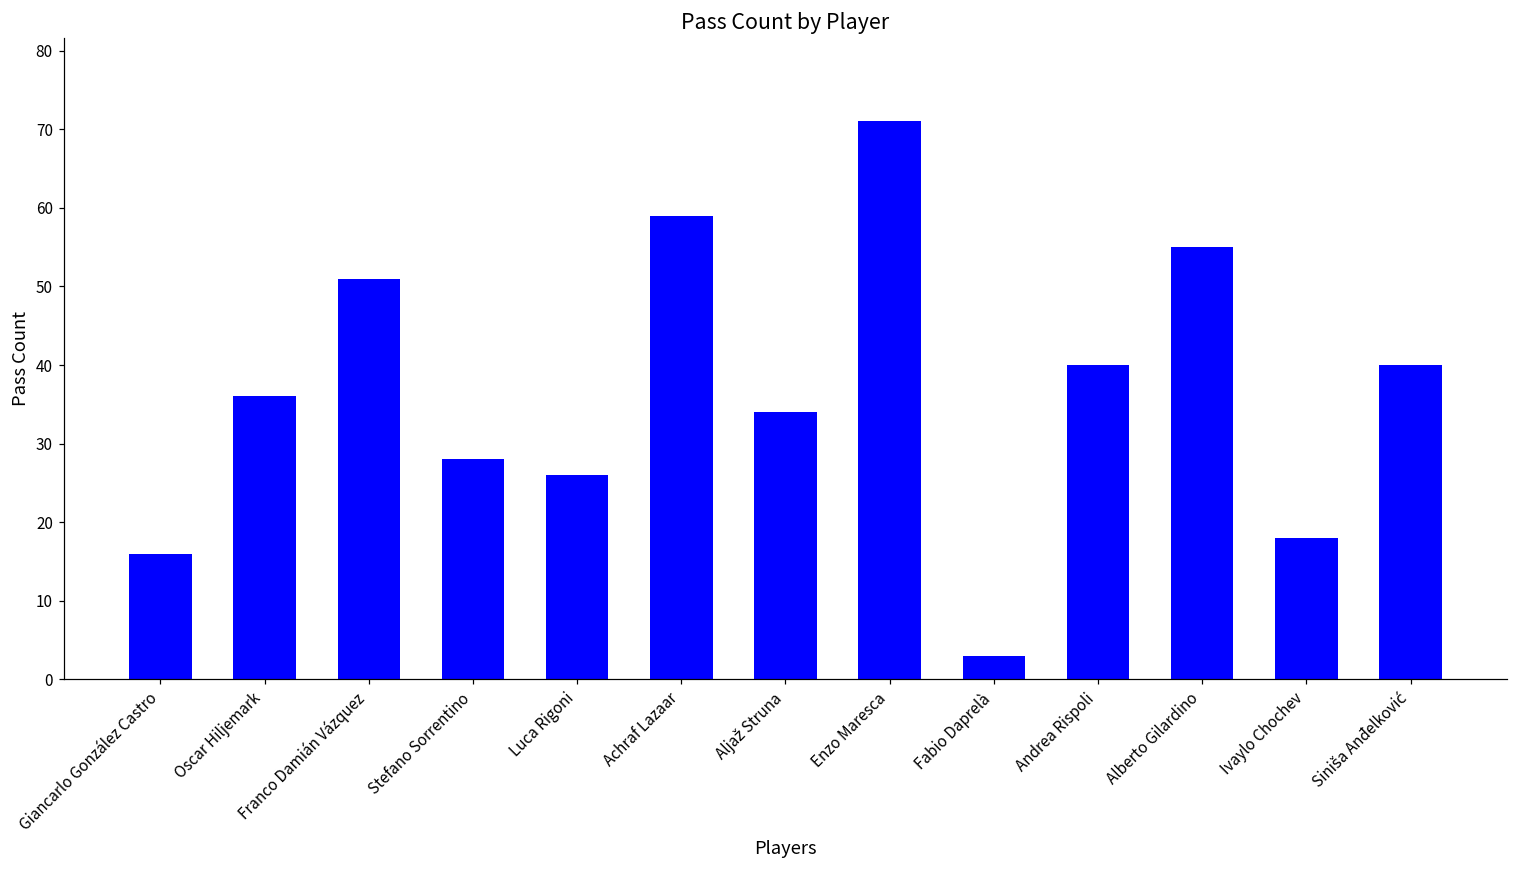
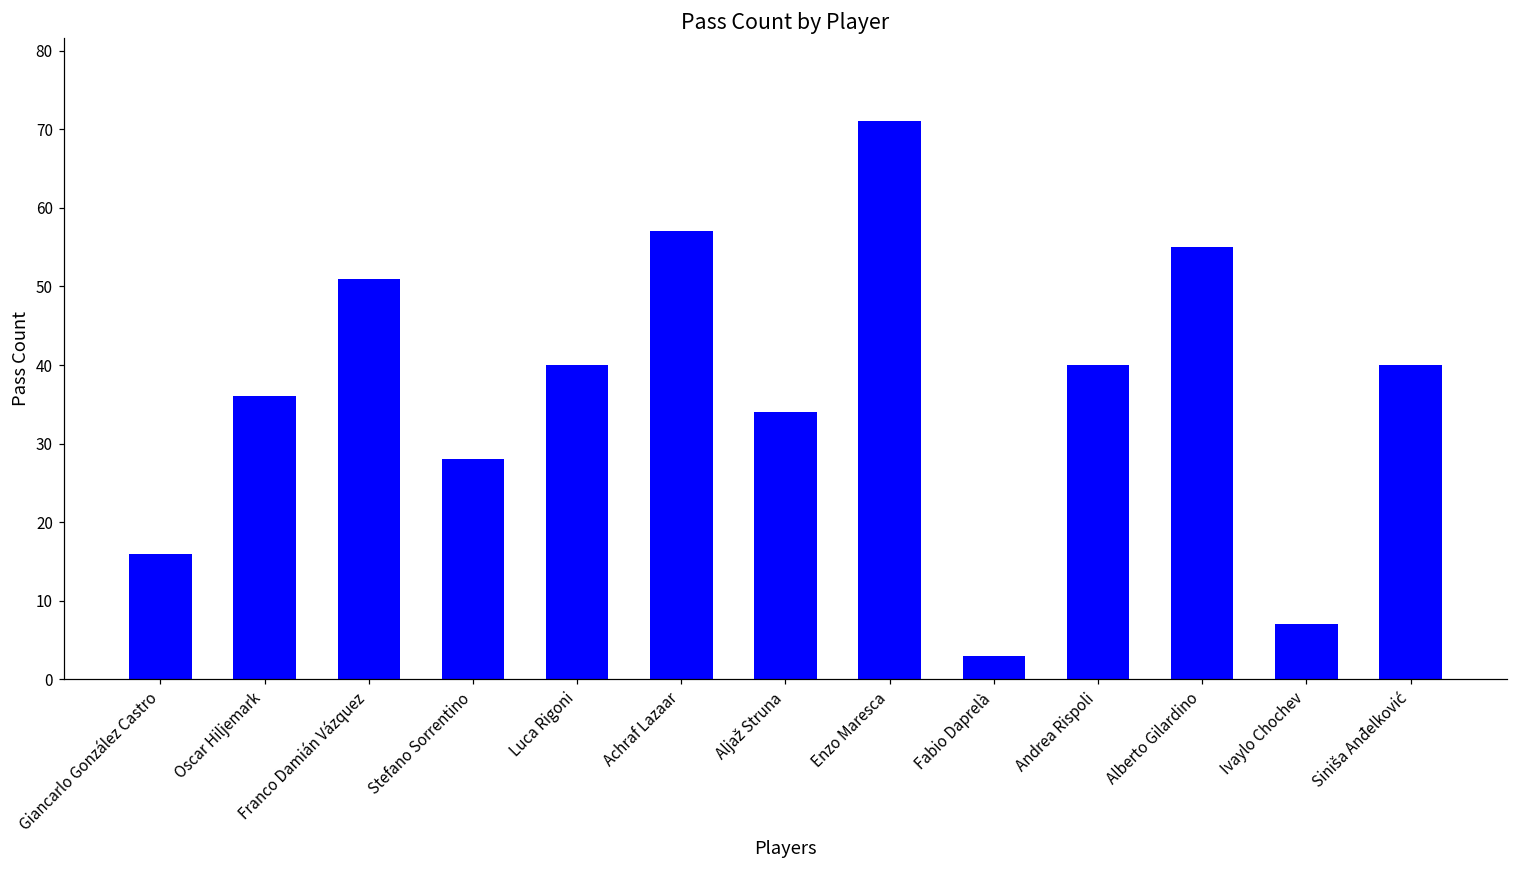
Luca Rigoni: 26 -> 40
Achraf Lazaar: 59 -> 57
Ivaylo Chochev: 18 -> 7
